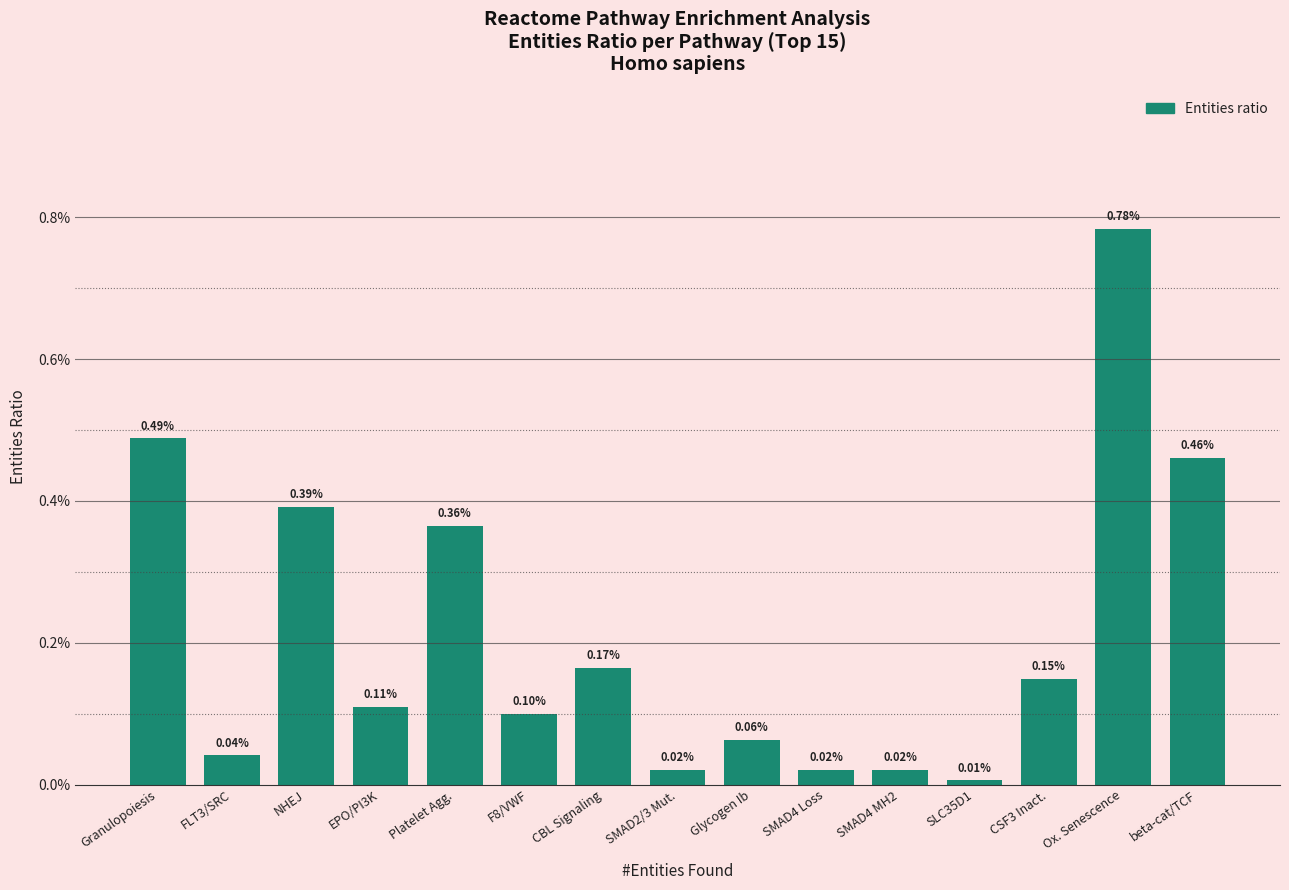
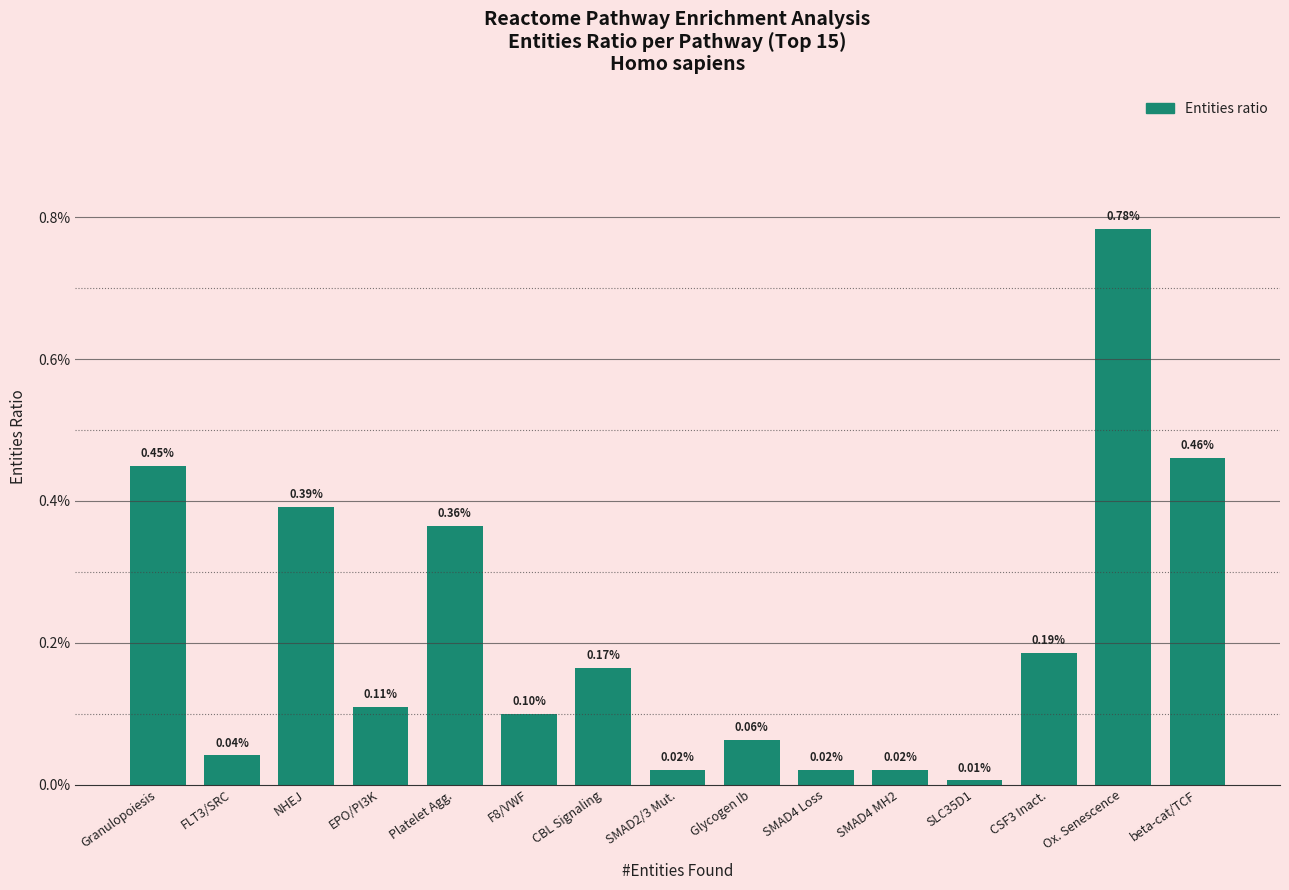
Granulopoiesis: 0.49% -> 0.45%
CSF3 Inact.: 0.15% -> 0.19%
